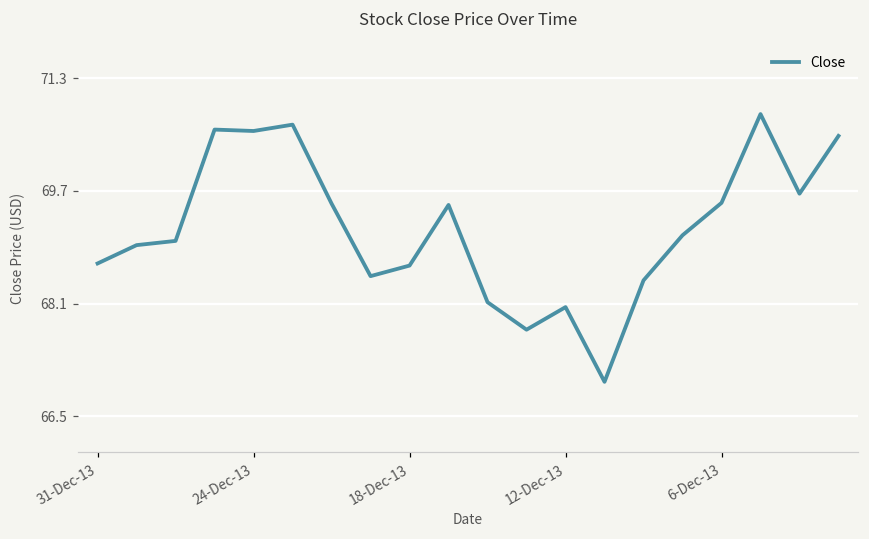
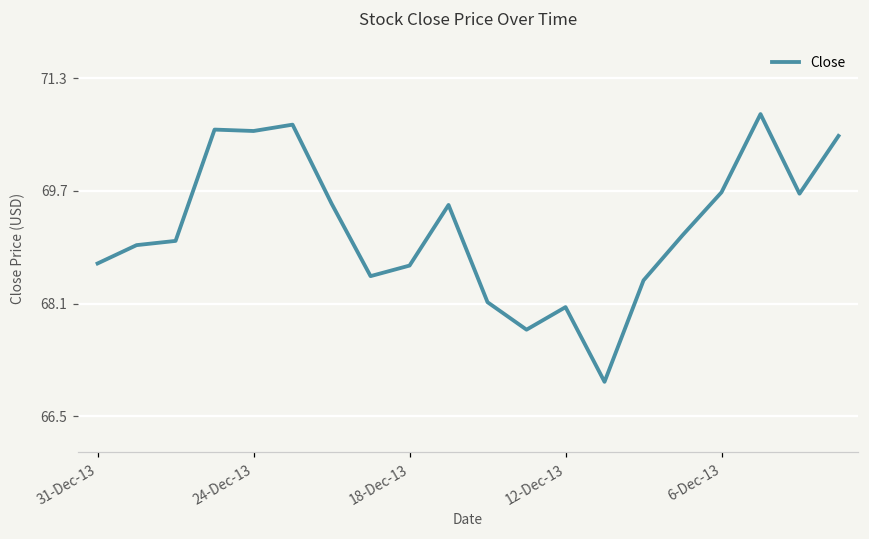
6-Dec-13: 69.5 -> 69.7
